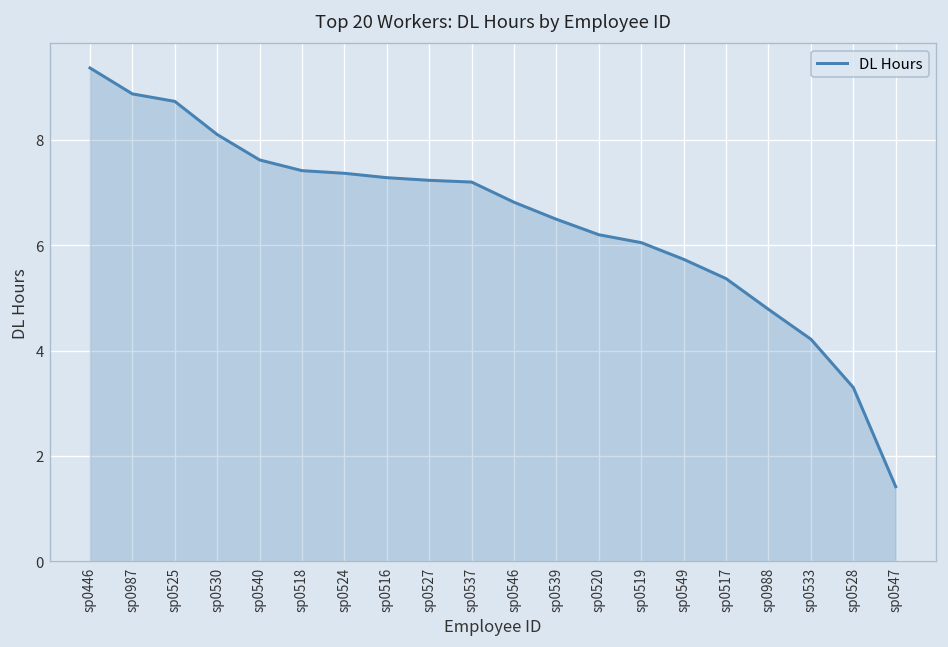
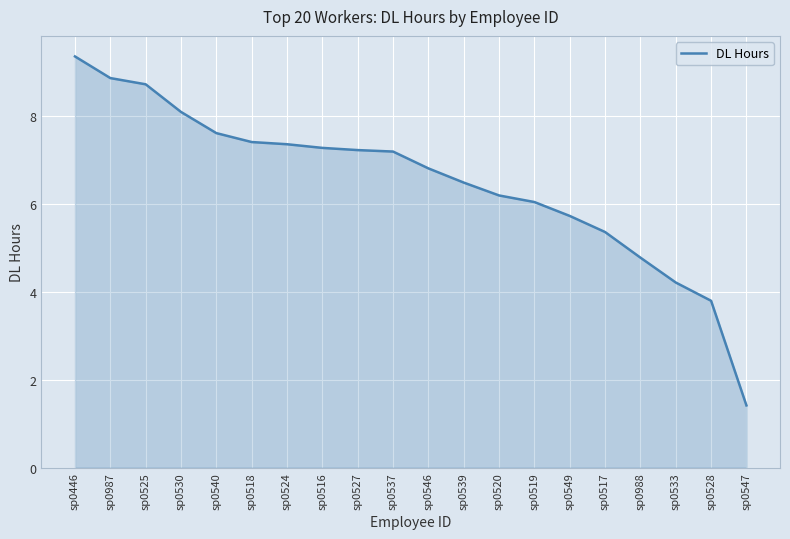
sp0528: 3.3 -> 3.8
